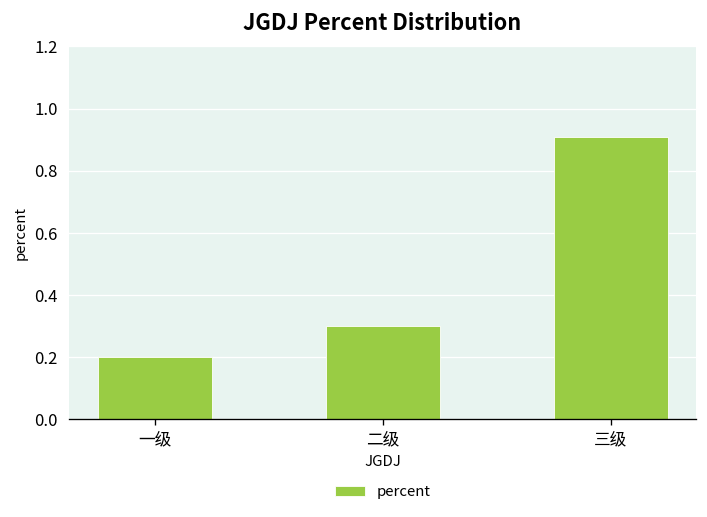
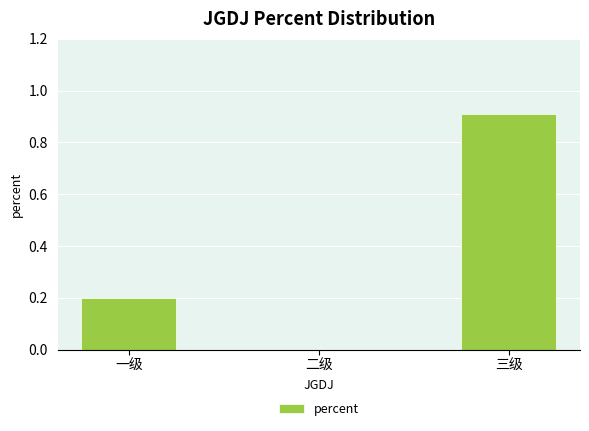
二级: 0.3 -> 0.0
